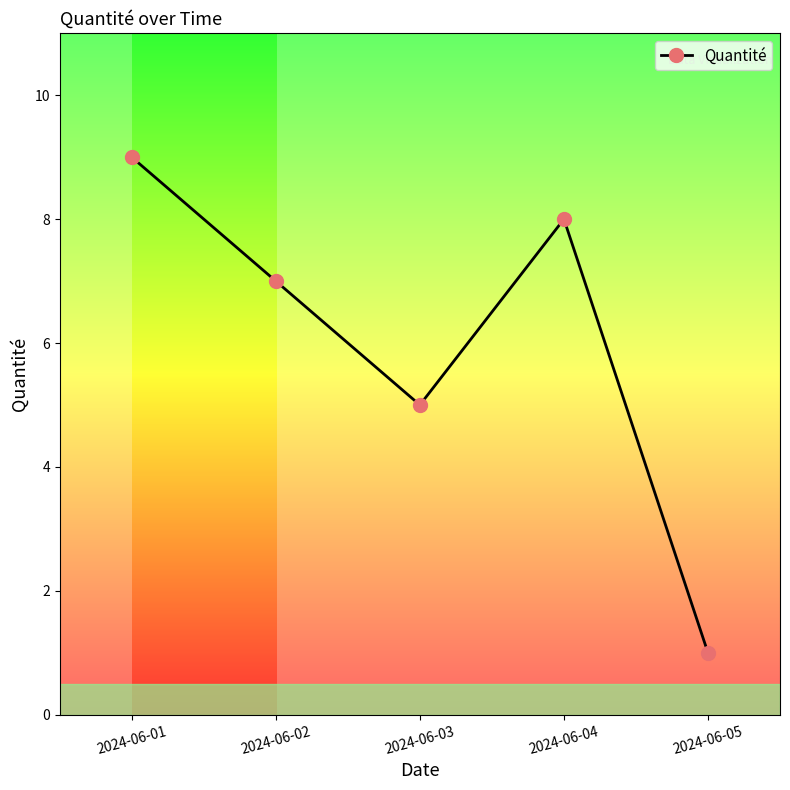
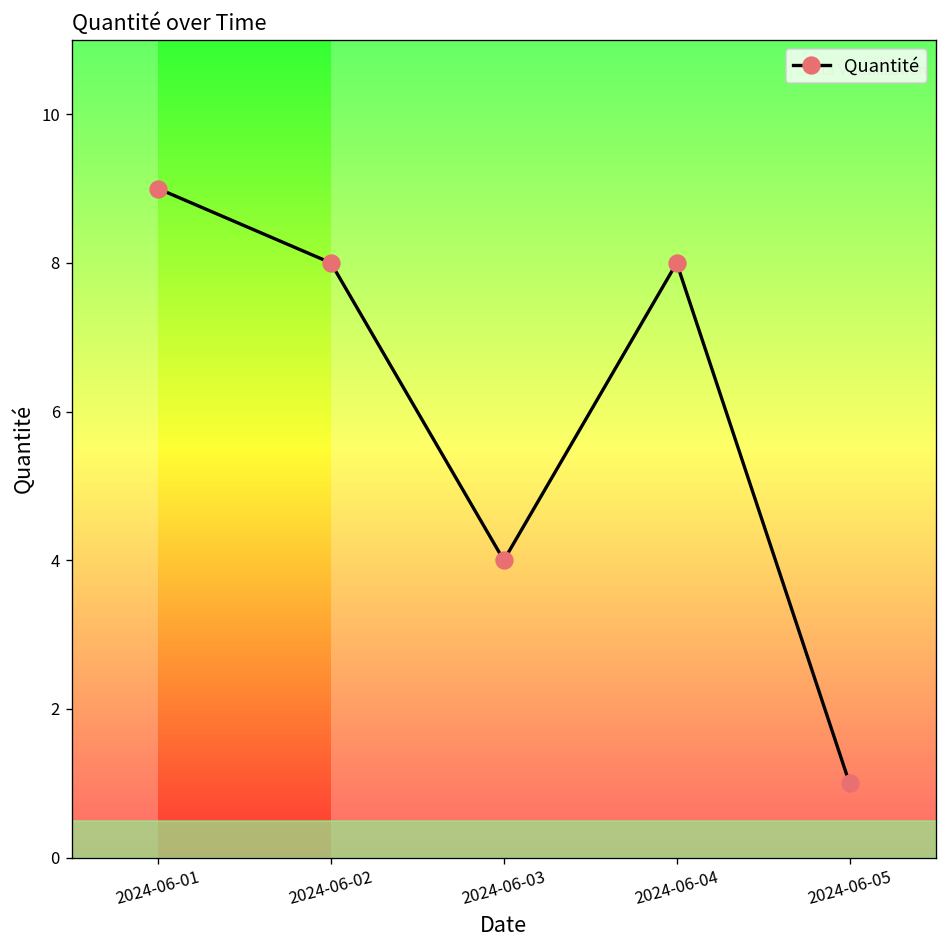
2024-06-02: 7 -> 8
2024-06-03: 5 -> 4
